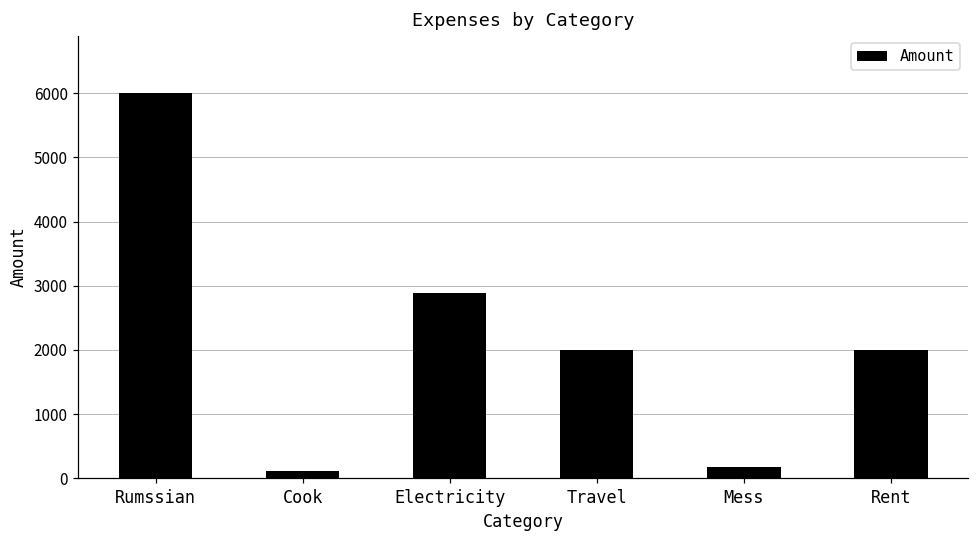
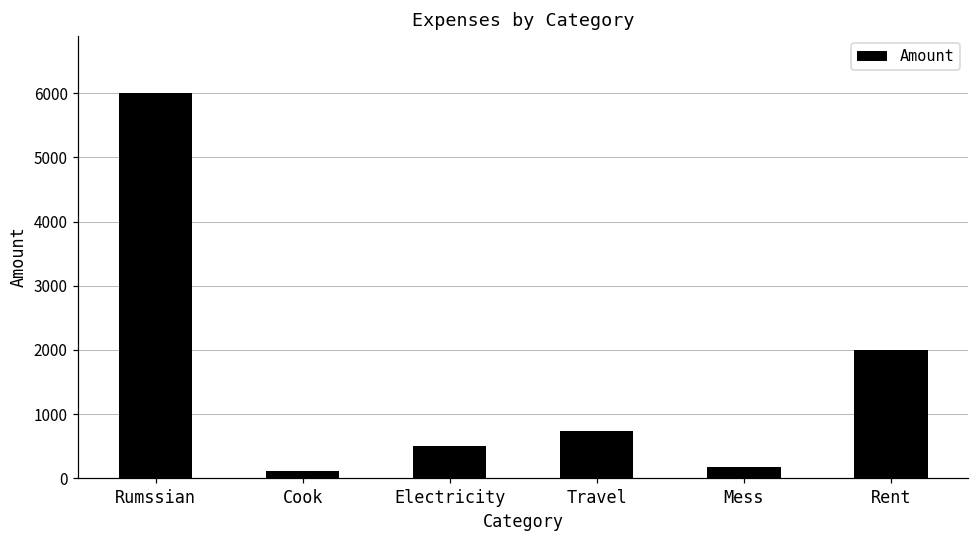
Electricity: 2900 -> 500
Travel: 2000 -> 700
